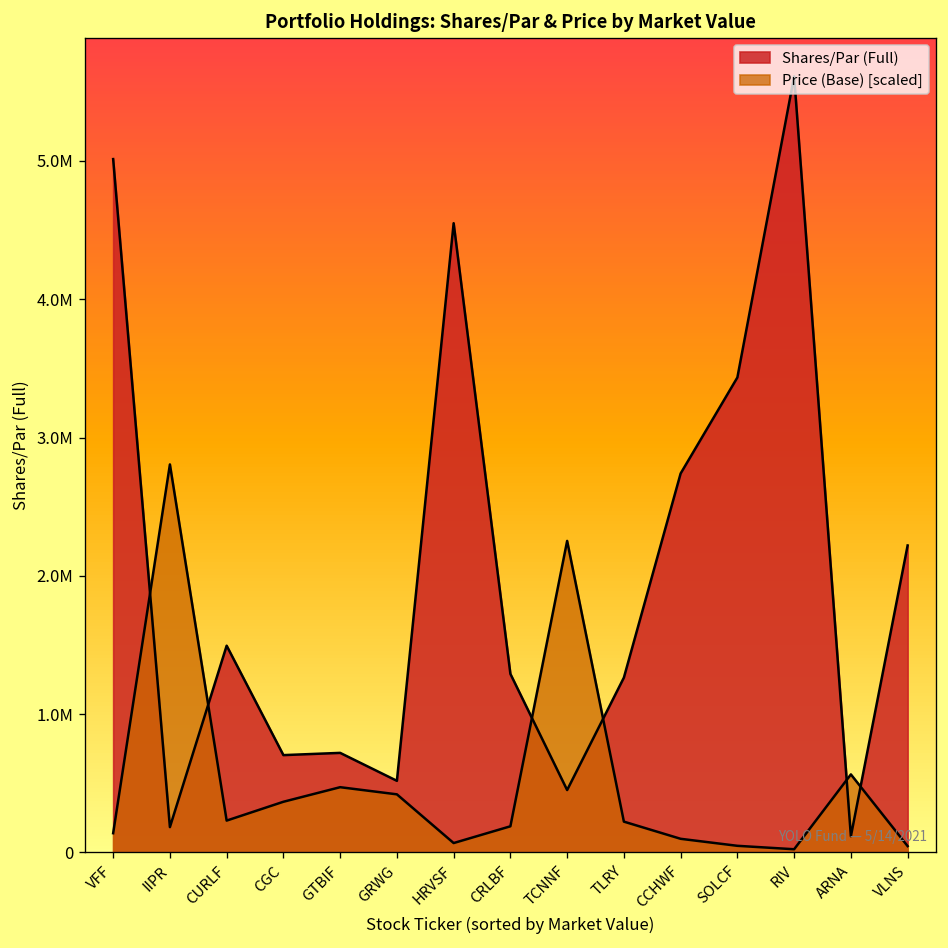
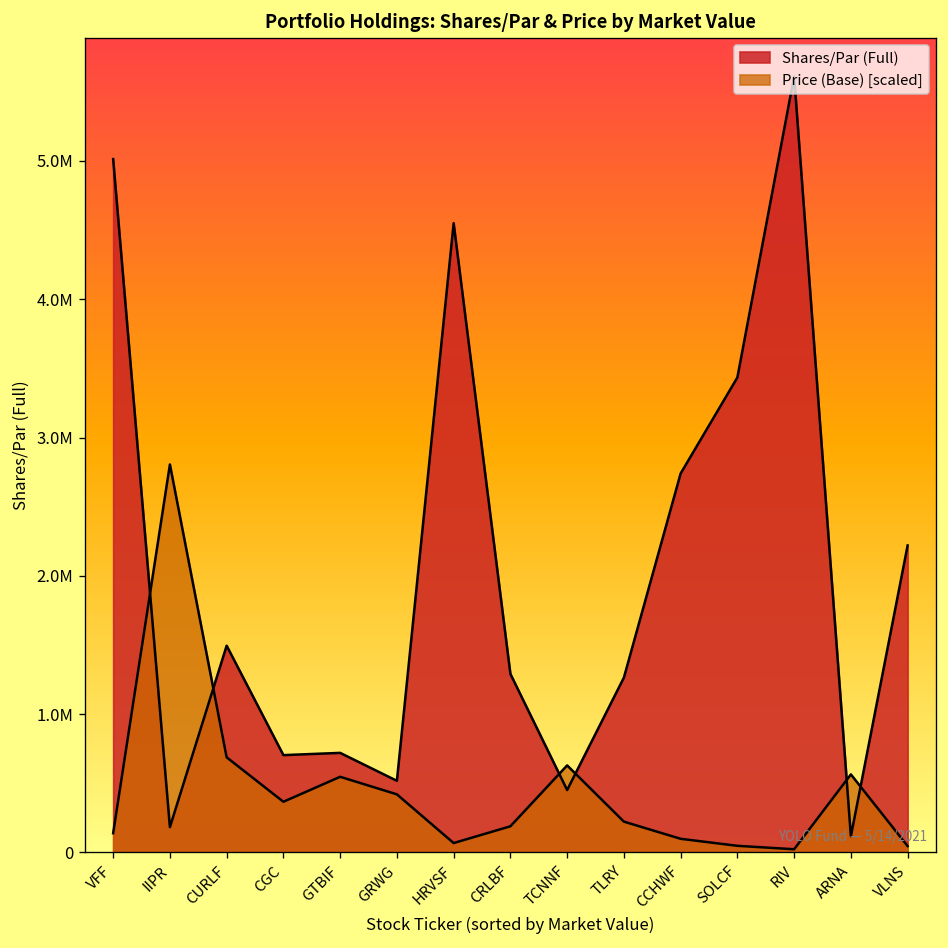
Price (Base) [scaled], CURLF: 230000 -> 690000
Price (Base) [scaled], GTBIF: 470000 -> 550000
Price (Base) [scaled], TCNNF: 2250000 -> 630000
